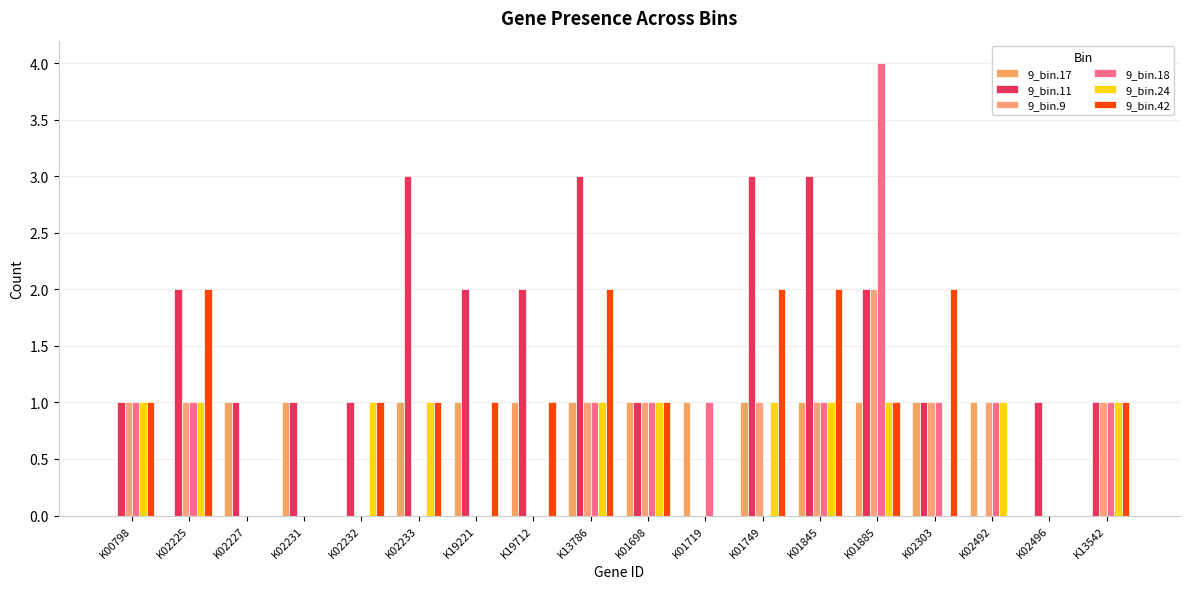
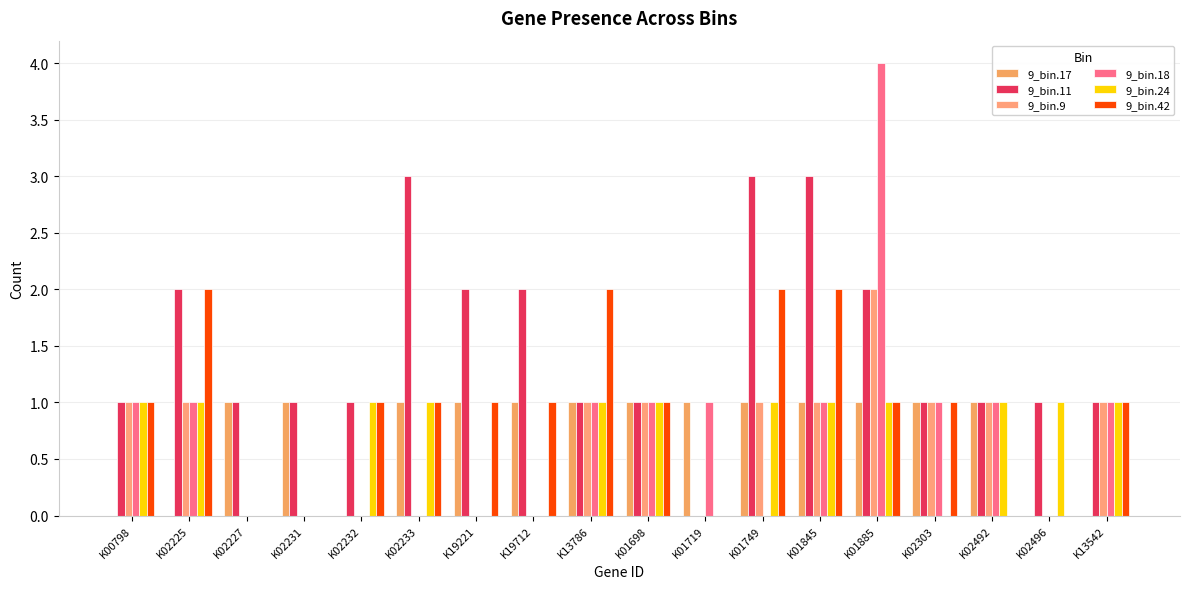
9_bin.11, K13786: 3 -> 1
9_bin.42, K02303: 2 -> 1
9_bin.11, K02492: 0 -> 1
9_bin.24, K02496: 0 -> 1
